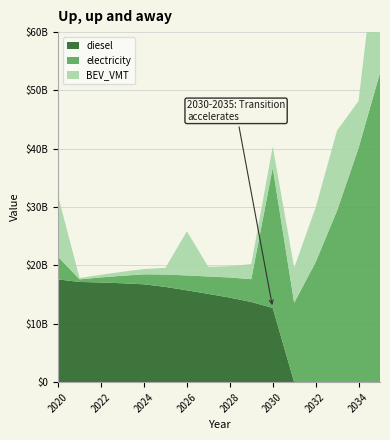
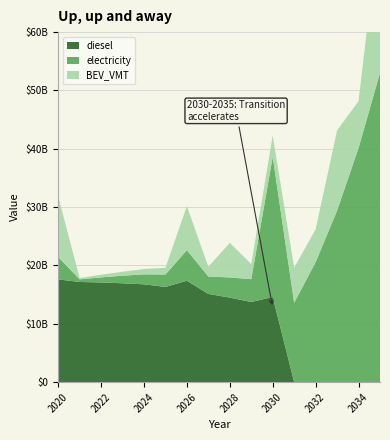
diesel, 2026: $16000000000 -> $17000000000
electricity, 2026: $3000000000 -> $5000000000
BEV_VMT, 2028: $2000000000 -> $6000000000
diesel, 2030: $13000000000 -> $15000000000
BEV_VMT, 2032: $9000000000 -> $6000000000
